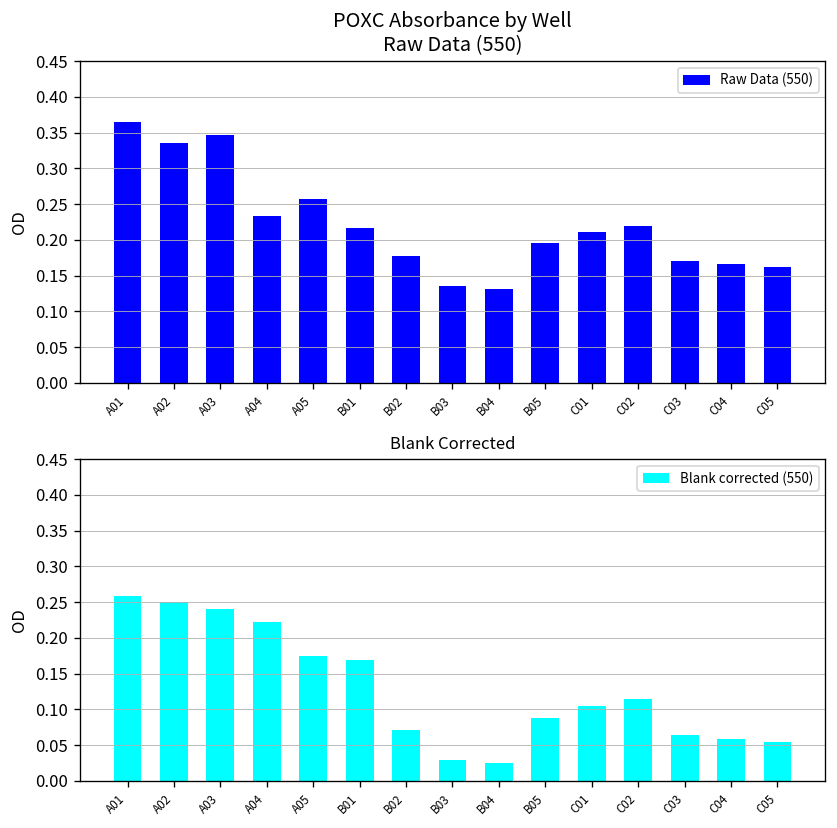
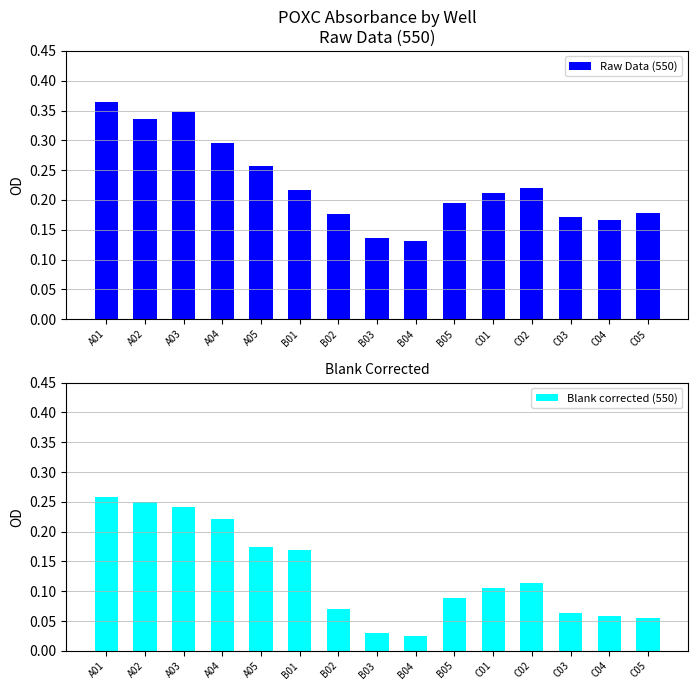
POXC Absorbance by Well Raw Data (550), A04: 0.23 -> 0.30
POXC Absorbance by Well Raw Data (550), C05: 0.16 -> 0.18
